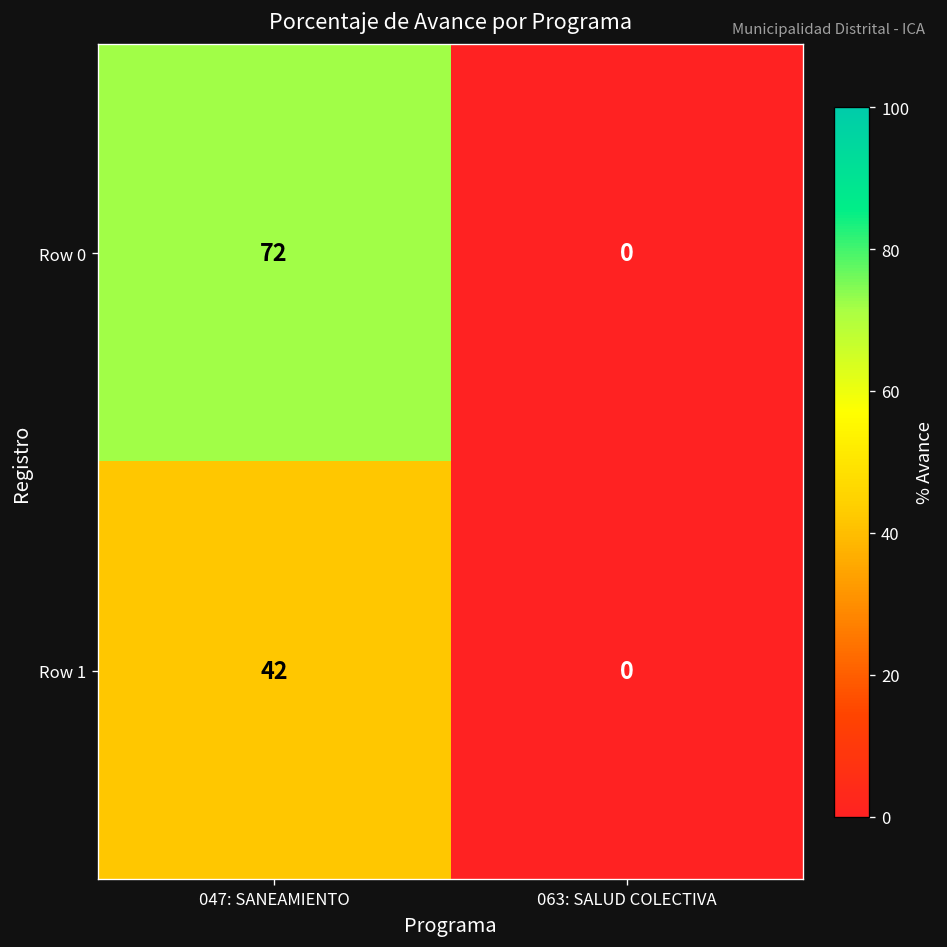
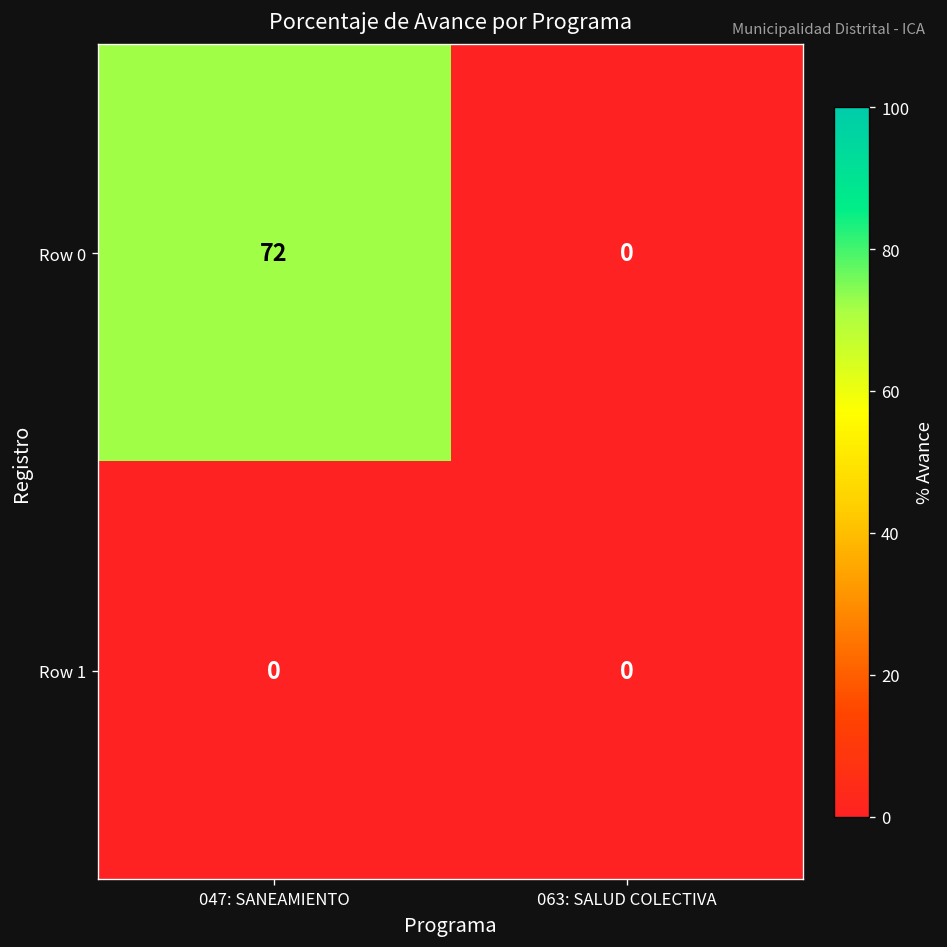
Row 1, 047: SANEAMIENTO: 42 -> 0
